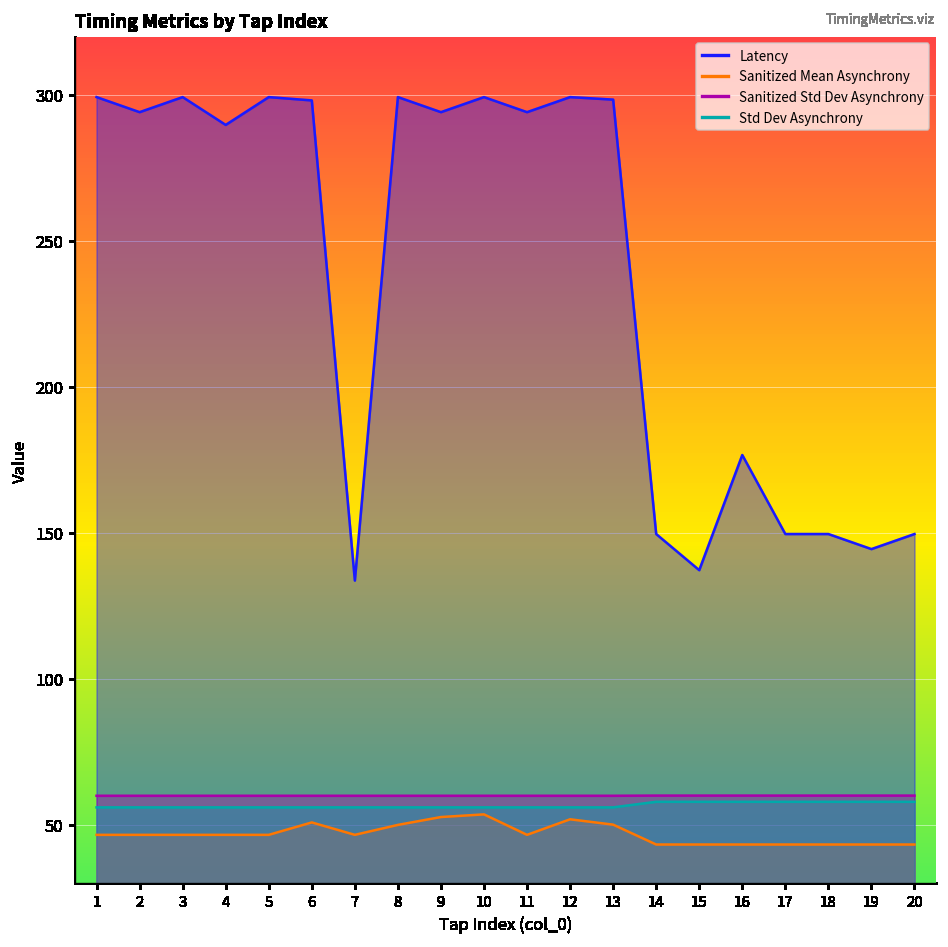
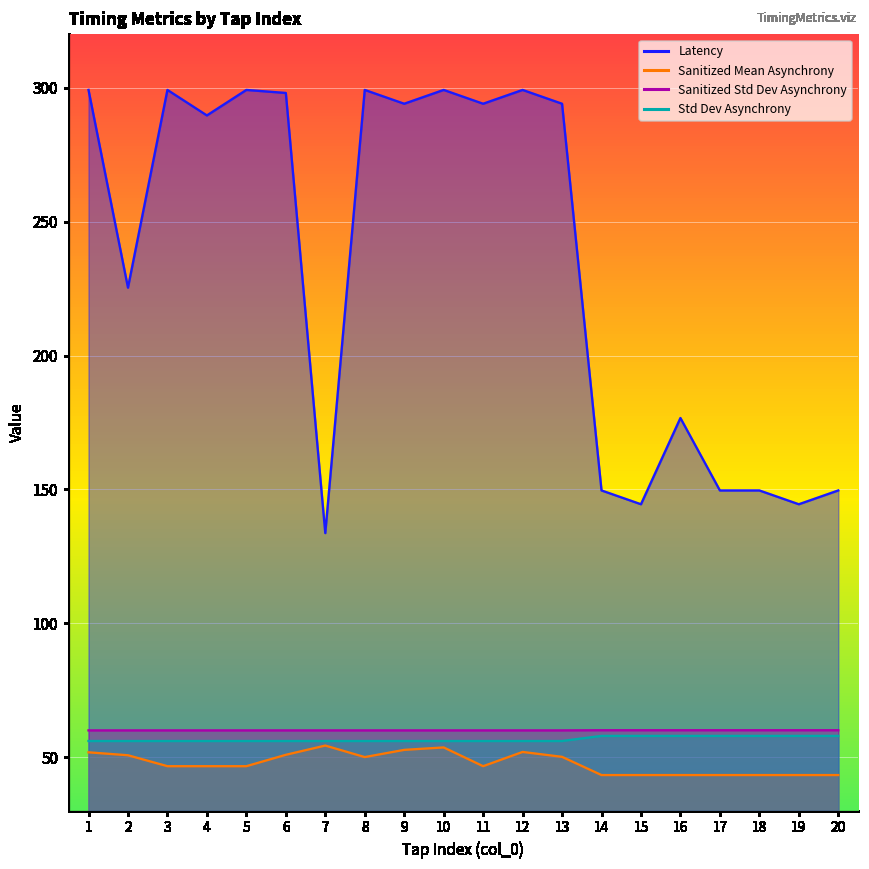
Sanitized Mean Asynchrony, 1: 47 -> 52
Latency, 2: 294 -> 225
Sanitized Mean Asynchrony, 2: 47 -> 51
Sanitized Mean Asynchrony, 7: 47 -> 54
Latency, 13: 298 -> 294
Latency, 15: 137 -> 144
